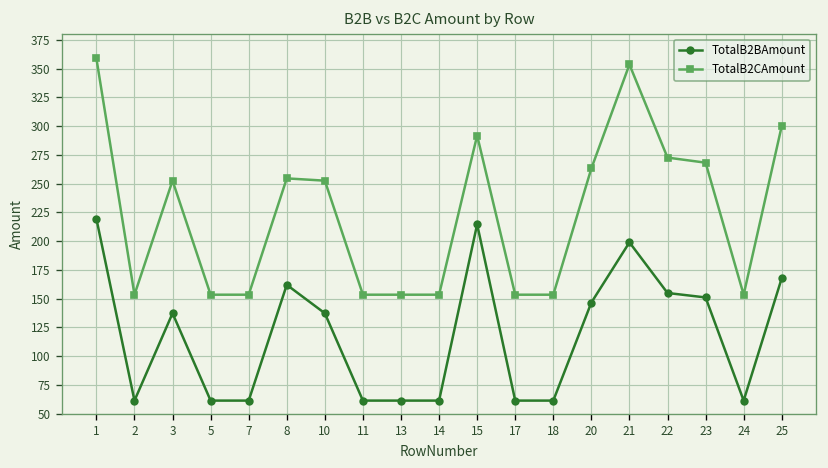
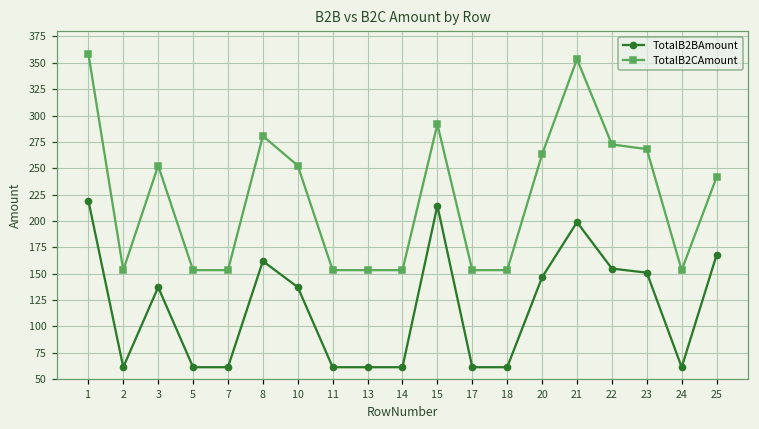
TotalB2CAmount, 8: 250 -> 280
TotalB2CAmount, 25: 300 -> 240
